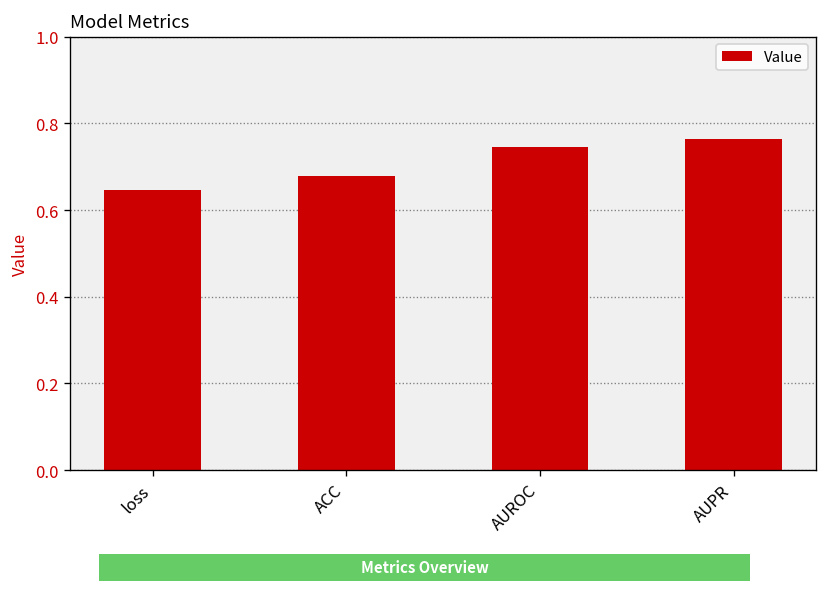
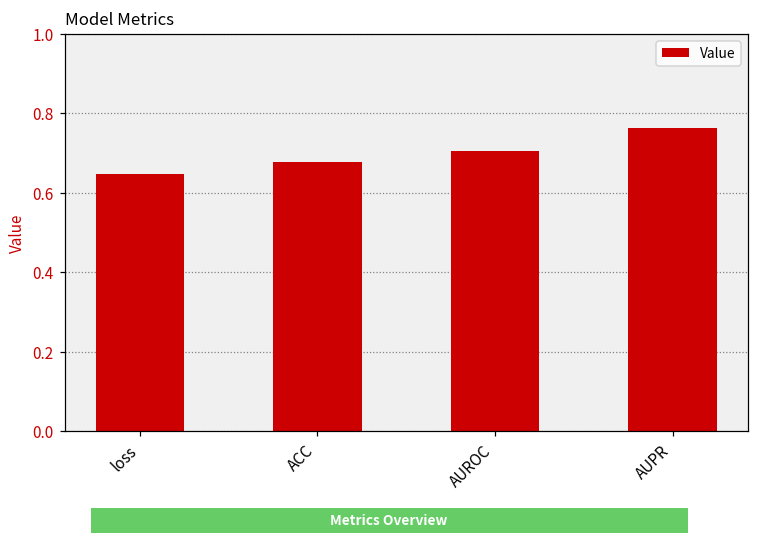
AUROC: 0.74 -> 0.71
